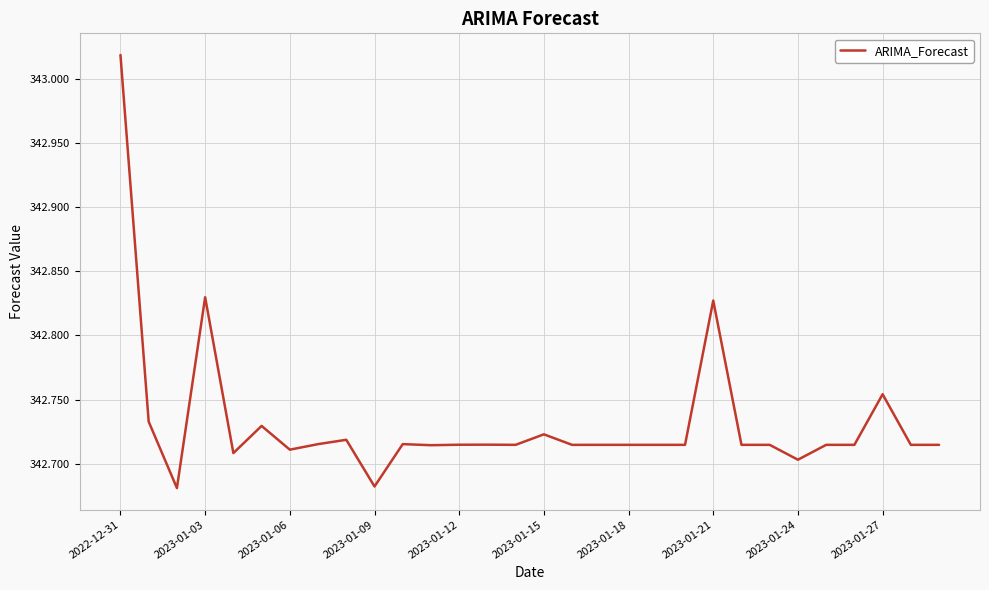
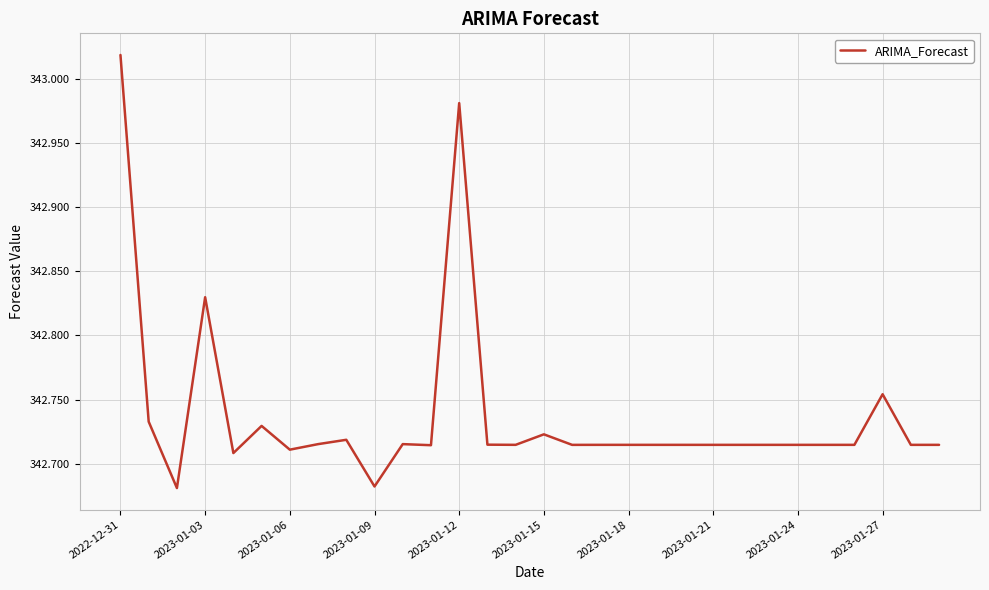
2023-01-12: 342.715 -> 342.981
2023-01-21: 342.827 -> 342.715
2023-01-24: 342.703 -> 342.715
